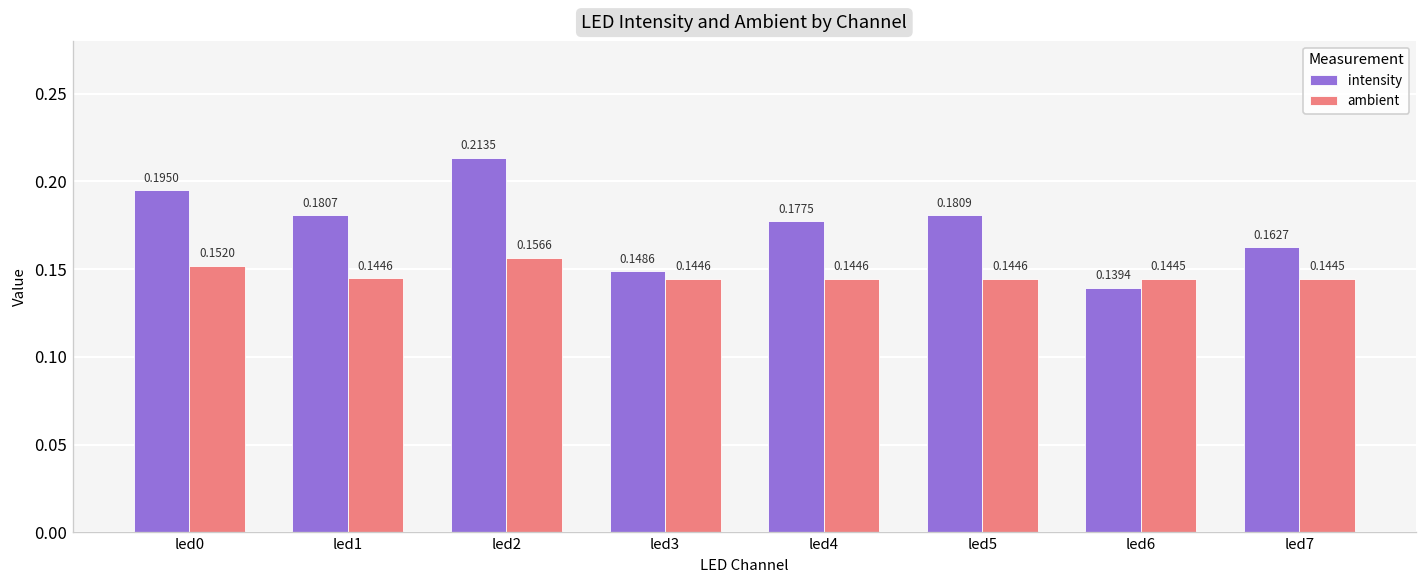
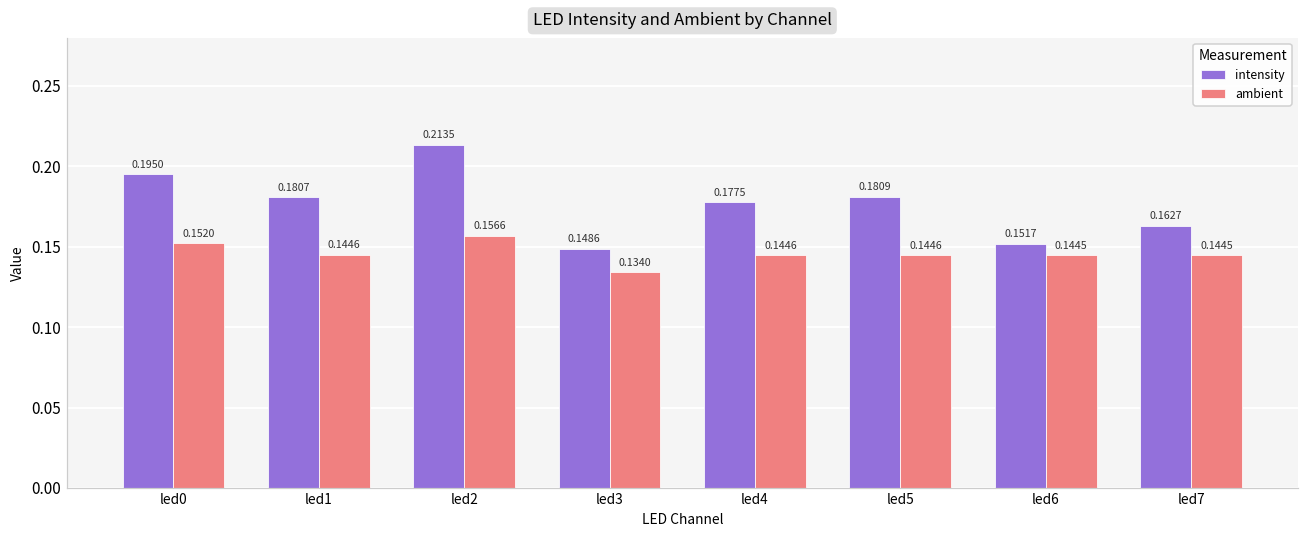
ambient, led3: 0.1446 -> 0.1340
intensity, led6: 0.1394 -> 0.1517
